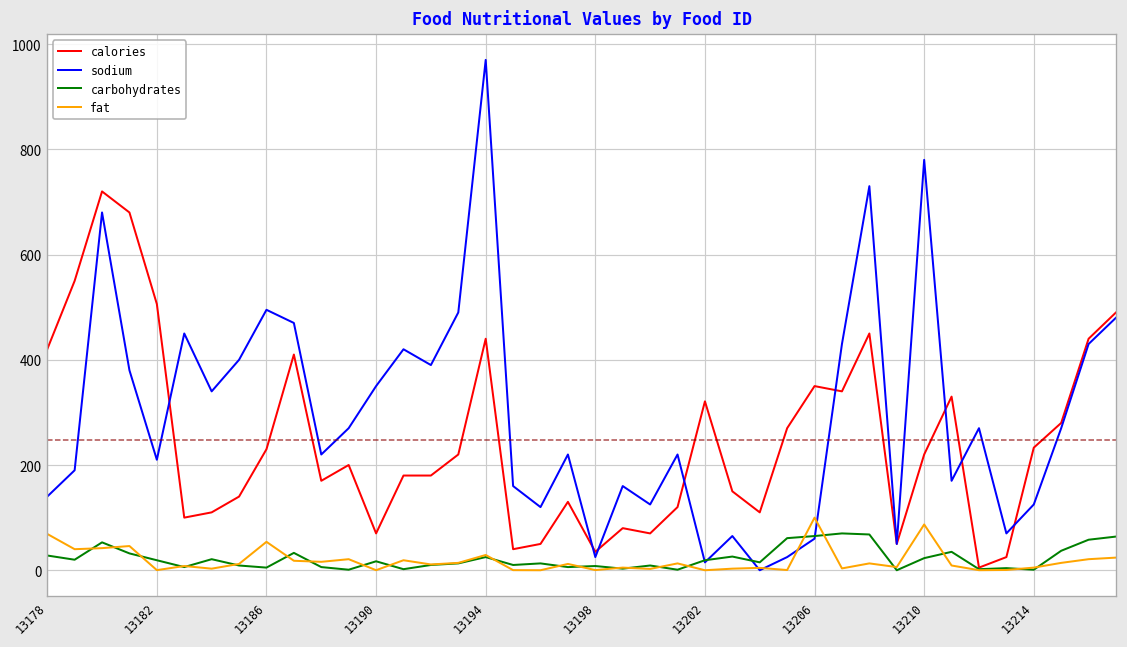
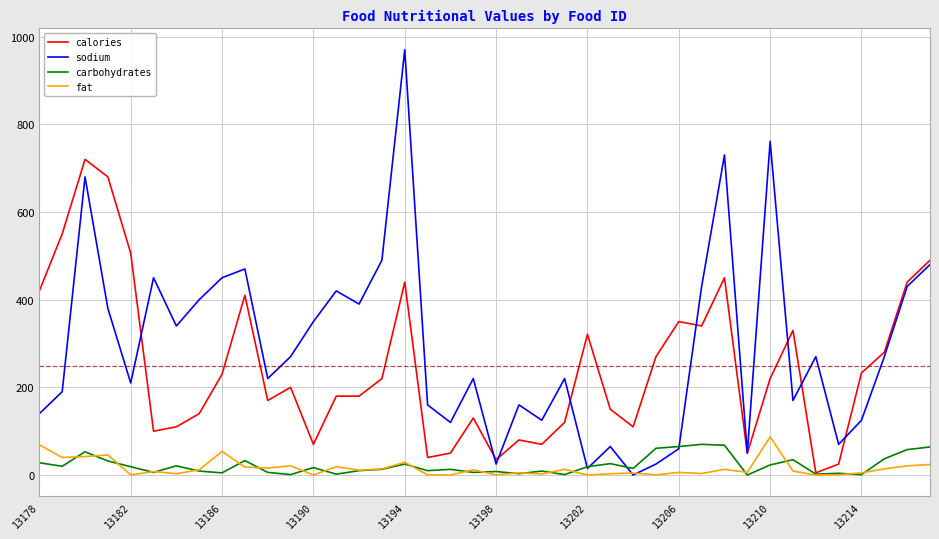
sodium, 13186: 500 -> 450
fat, 13206: 100 -> 10
sodium, 13210: 780 -> 760
